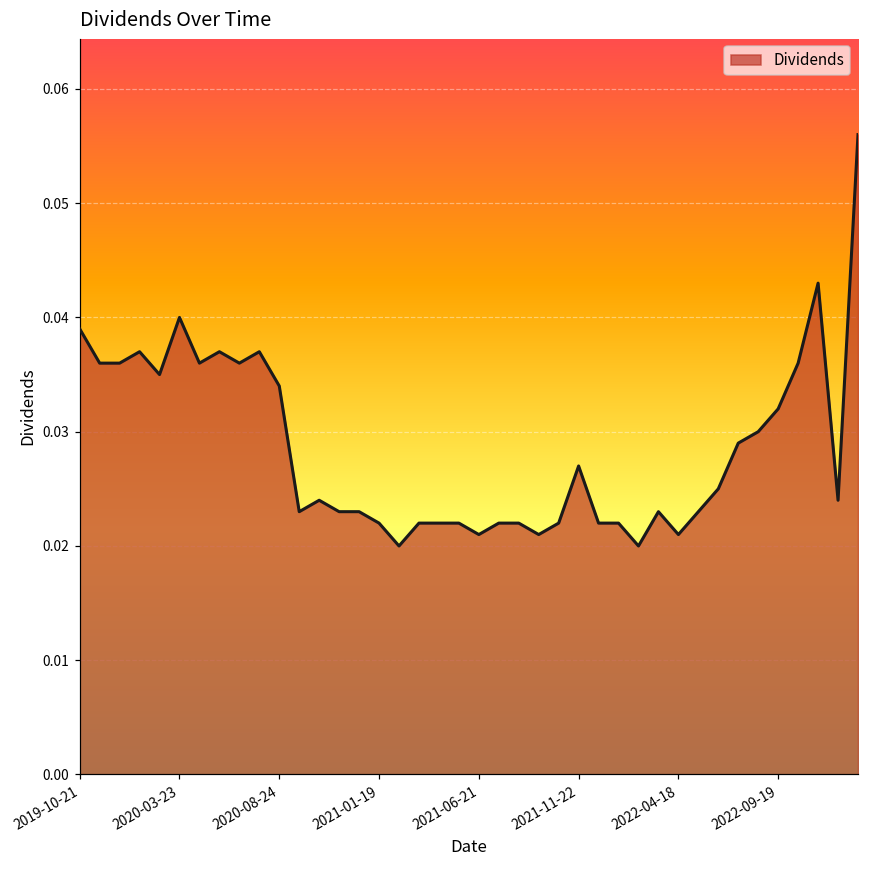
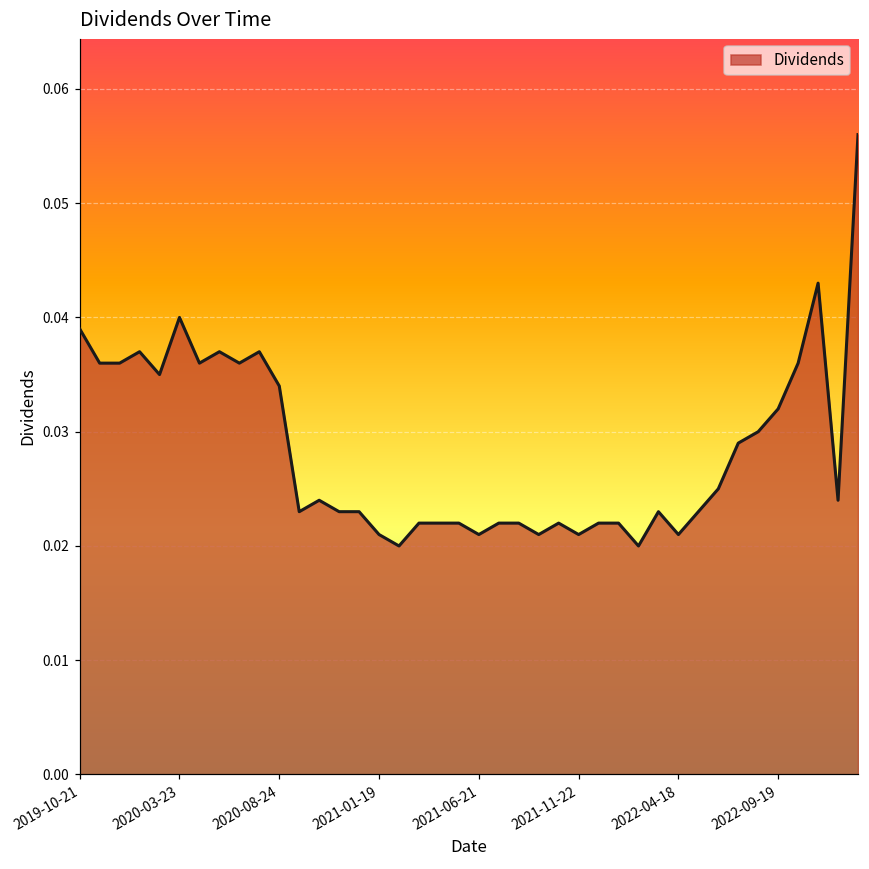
2021-01-19: 0.022 -> 0.021
2021-11-22: 0.027 -> 0.021
